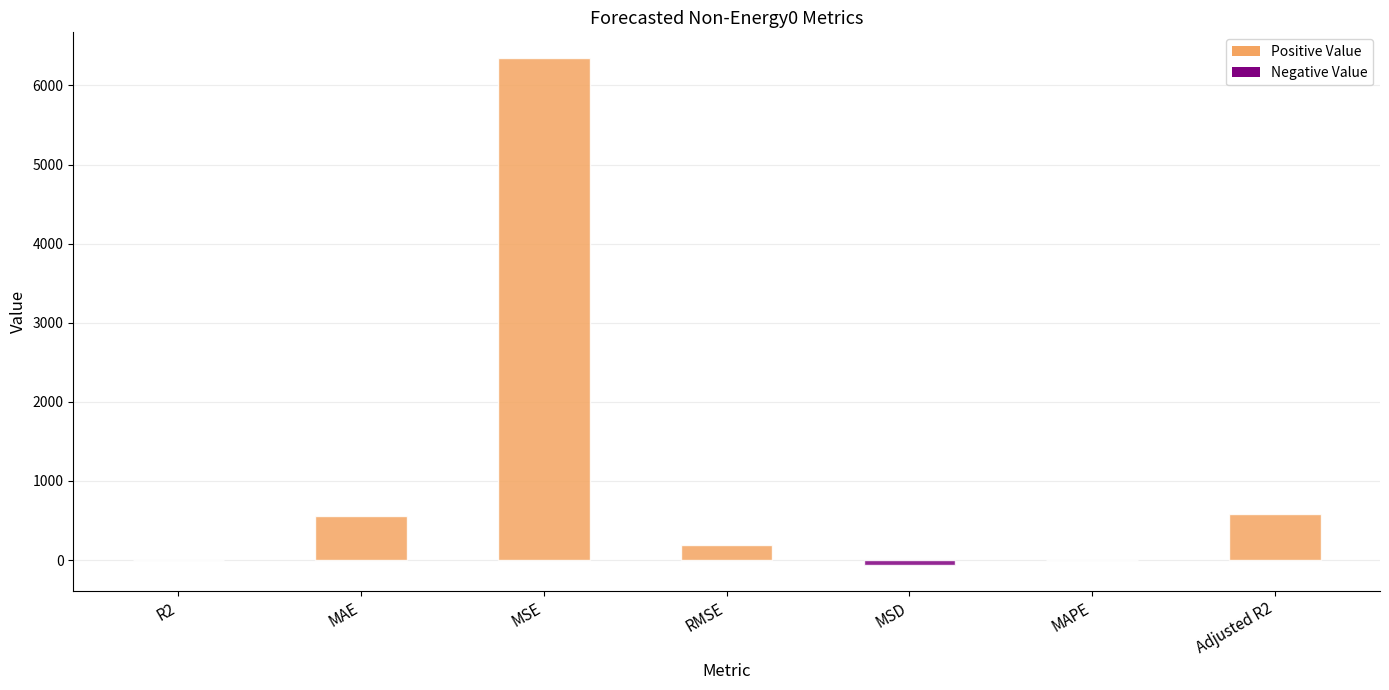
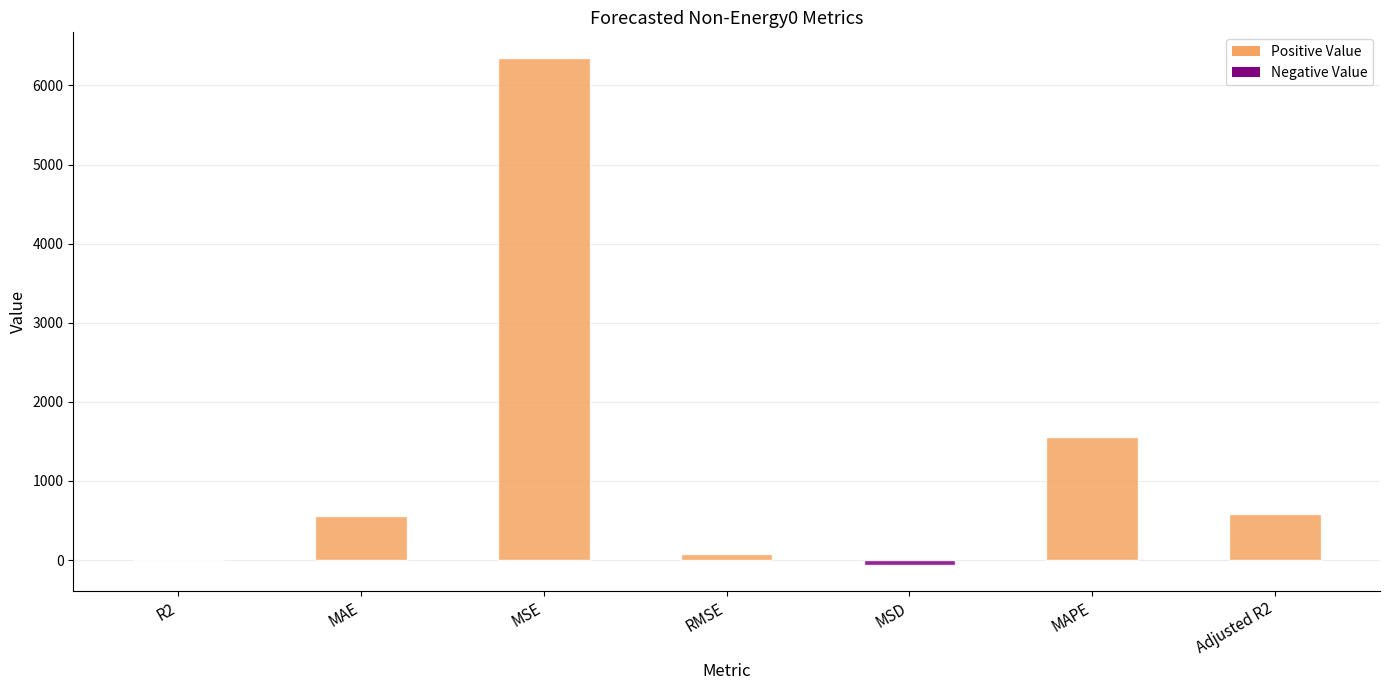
RMSE: 200 -> 100
MAPE: 0 -> 1600
